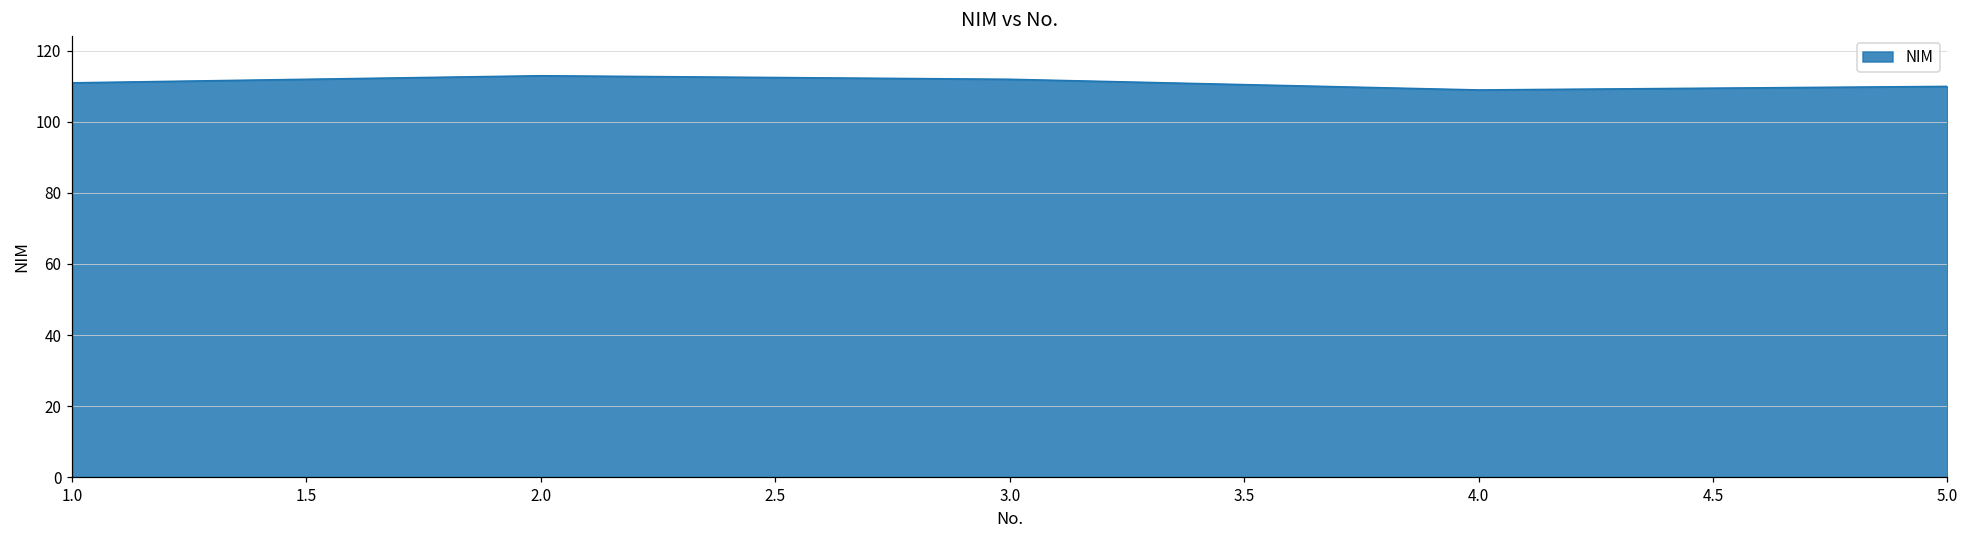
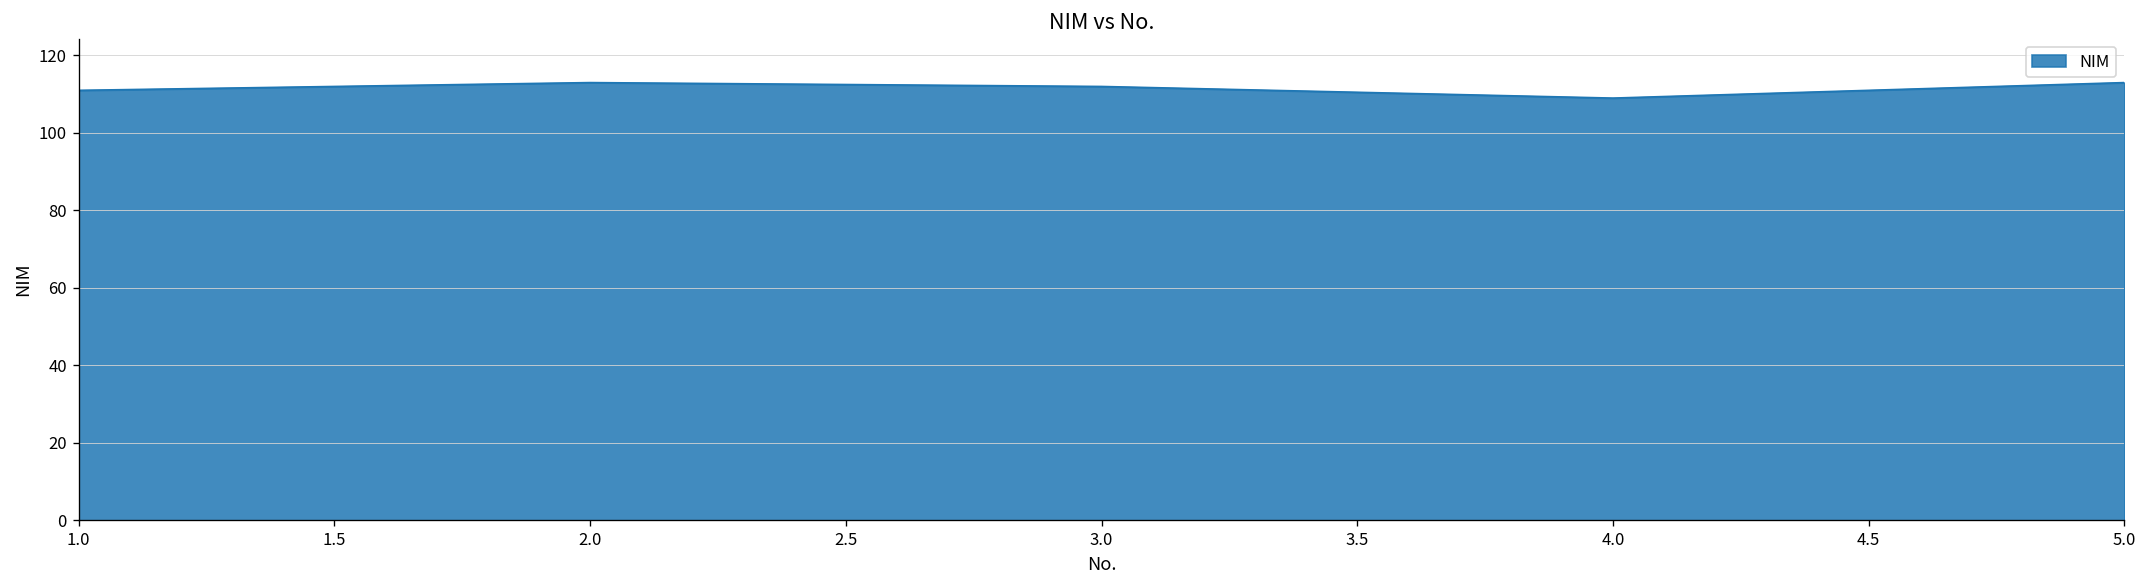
5.0: 110 -> 113
